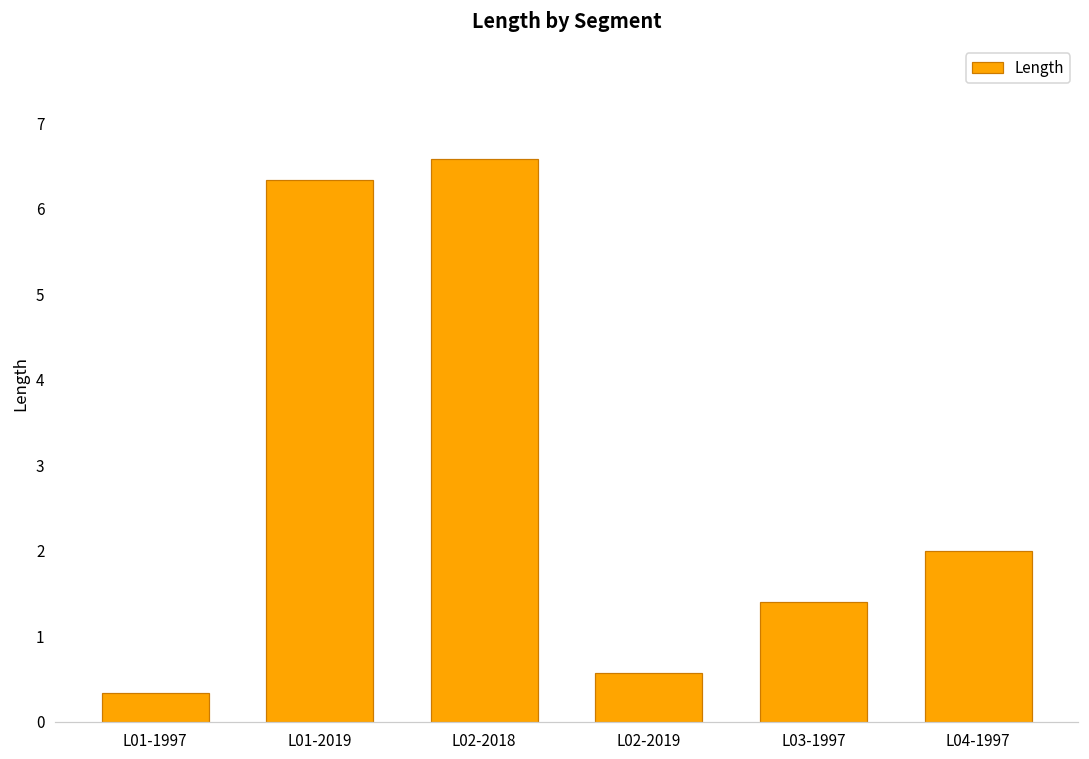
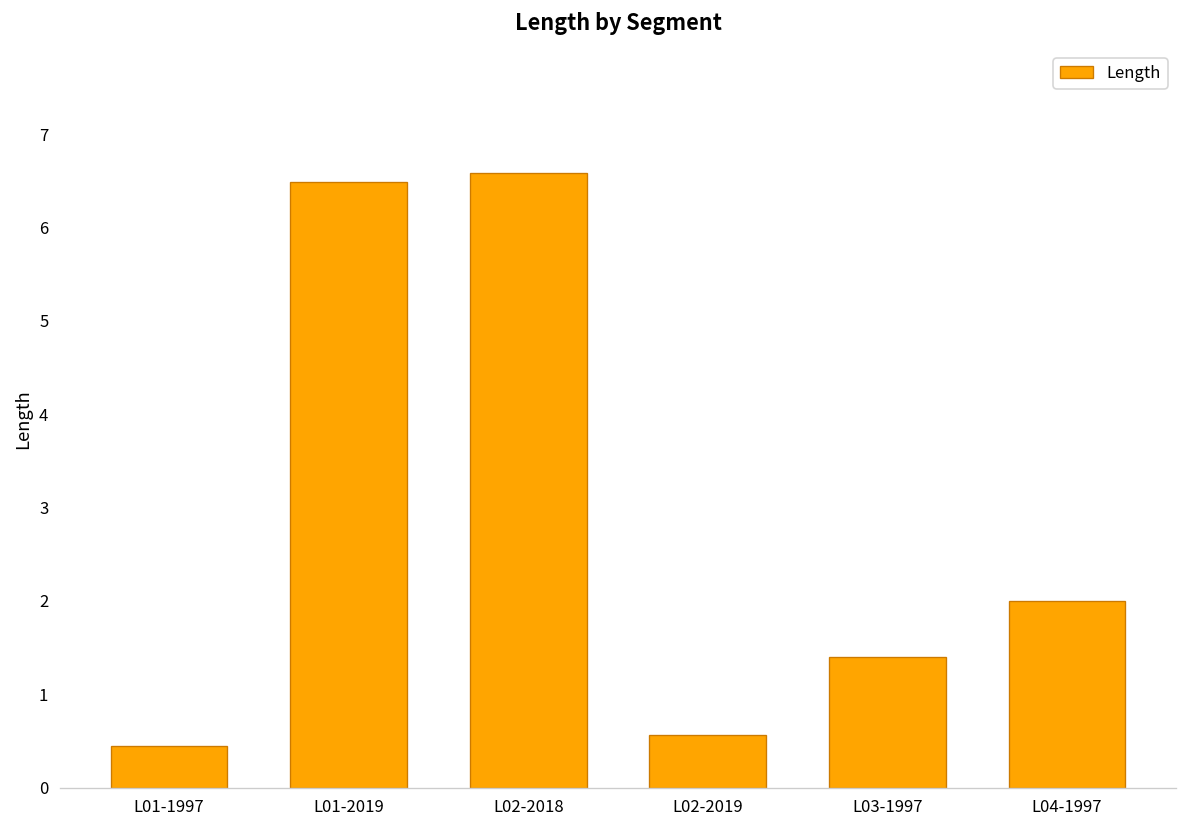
L01-1997: 0.3 -> 0.4
L01-2019: 6.3 -> 6.5
